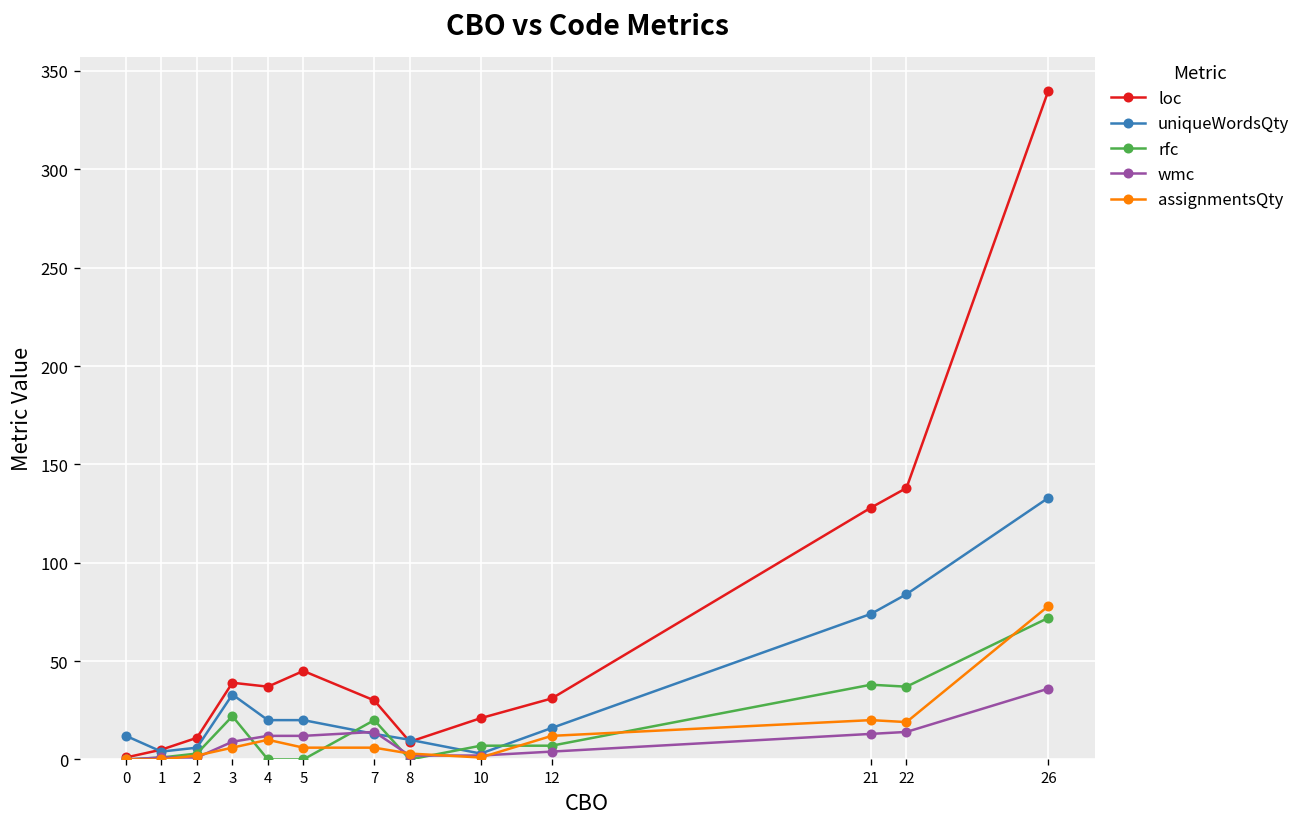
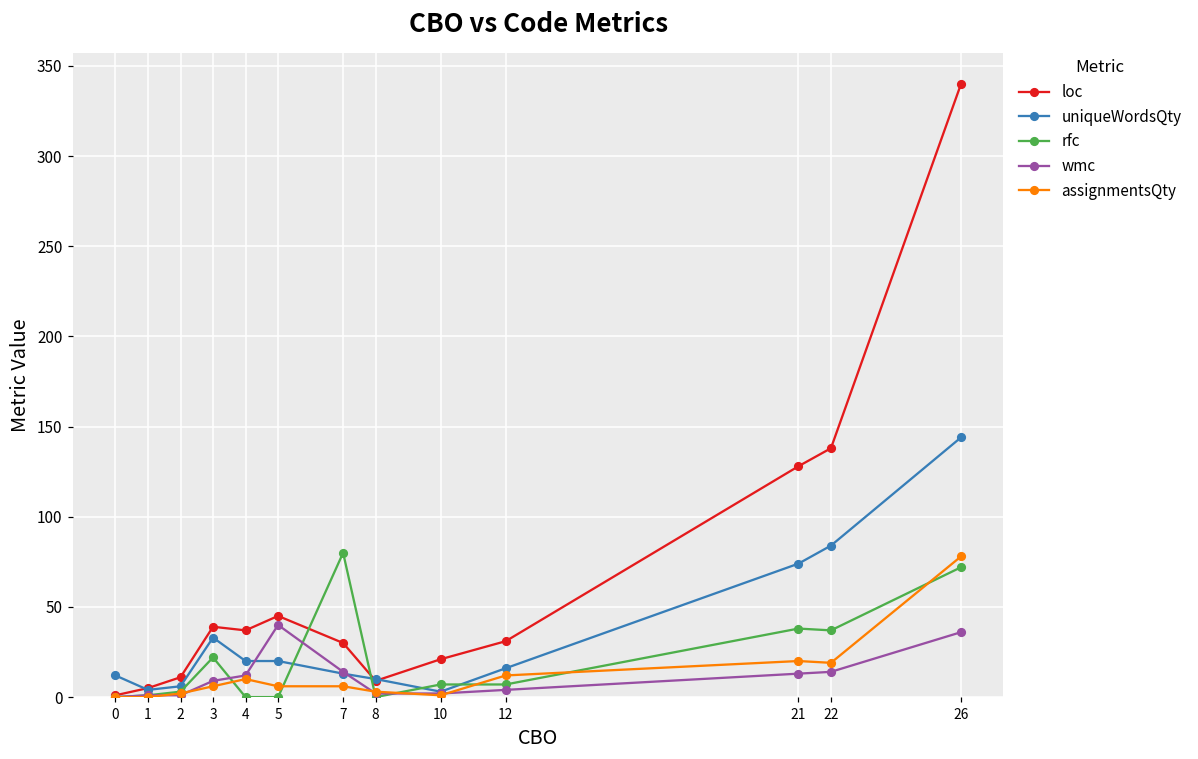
wmc, 5: 12 -> 40
rfc, 7: 20 -> 80
uniqueWordsQty, 26: 133 -> 144
